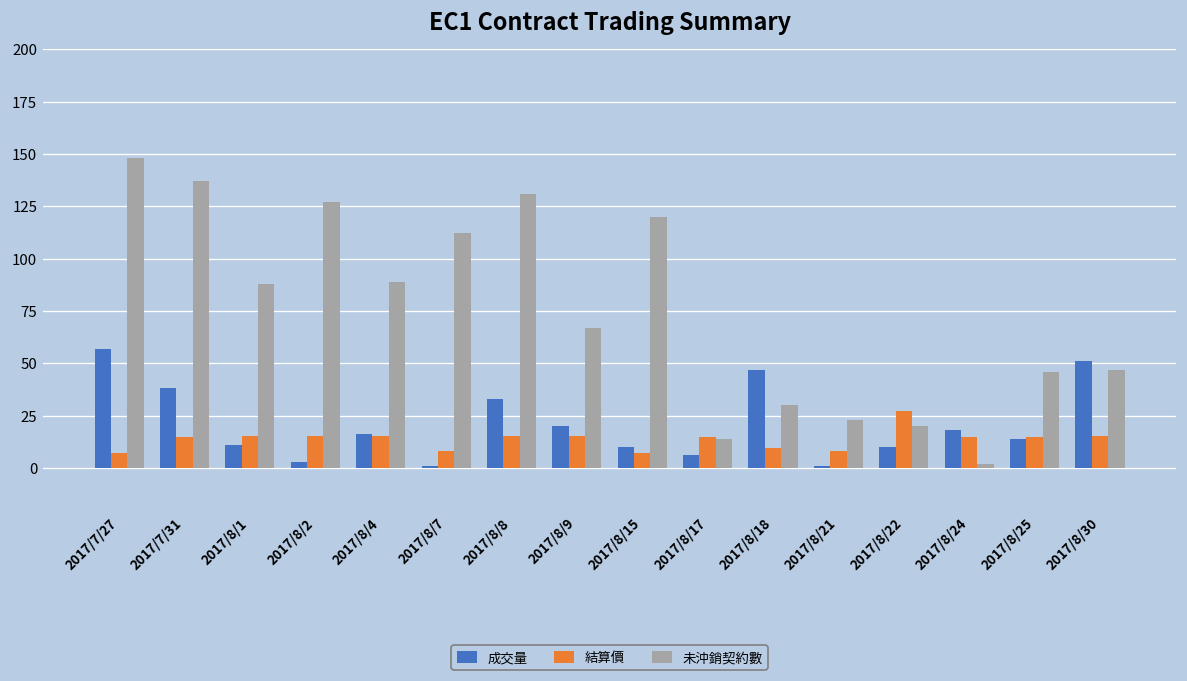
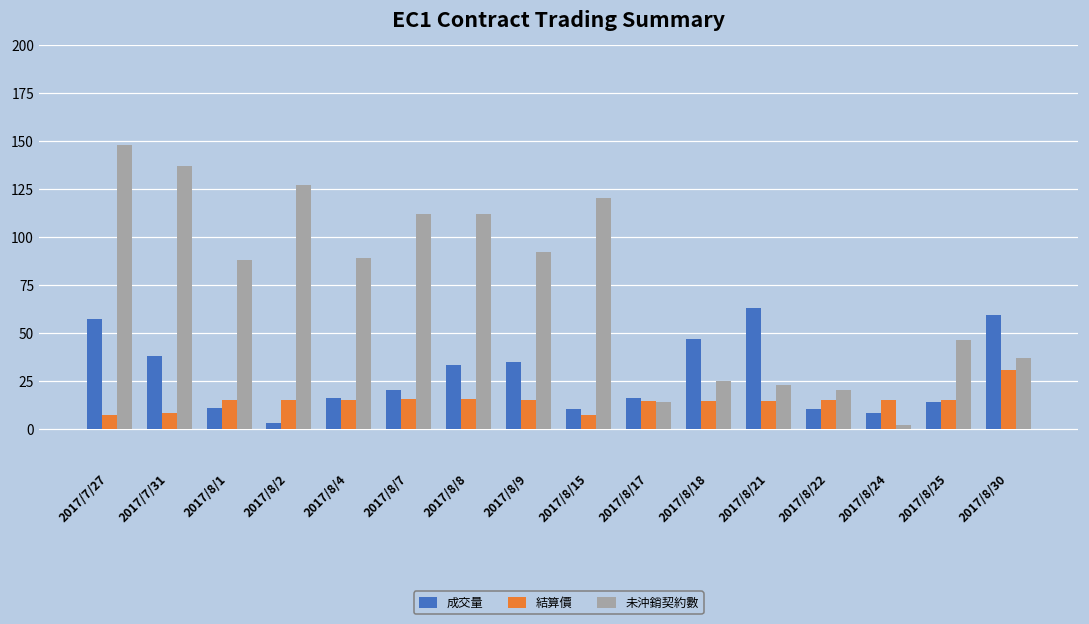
結算價, 2017/7/31: 15 -> 8
成交量, 2017/8/7: 1 -> 20
結算價, 2017/8/7: 8 -> 15
未沖銷契約數, 2017/8/8: 131 -> 112
成交量, 2017/8/9: 20 -> 35
未沖銷契約數, 2017/8/9: 67 -> 92
成交量, 2017/8/17: 6 -> 16
結算價, 2017/8/18: 9 -> 15
未沖銷契約數, 2017/8/18: 30 -> 25
成交量, 2017/8/21: 1 -> 63
結算價, 2017/8/21: 8 -> 15
結算價, 2017/8/22: 27 -> 15
成交量, 2017/8/24: 18 -> 8
成交量, 2017/8/30: 51 -> 59
結算價, 2017/8/30: 15 -> 31
未沖銷契約數, 2017/8/30: 47 -> 37
